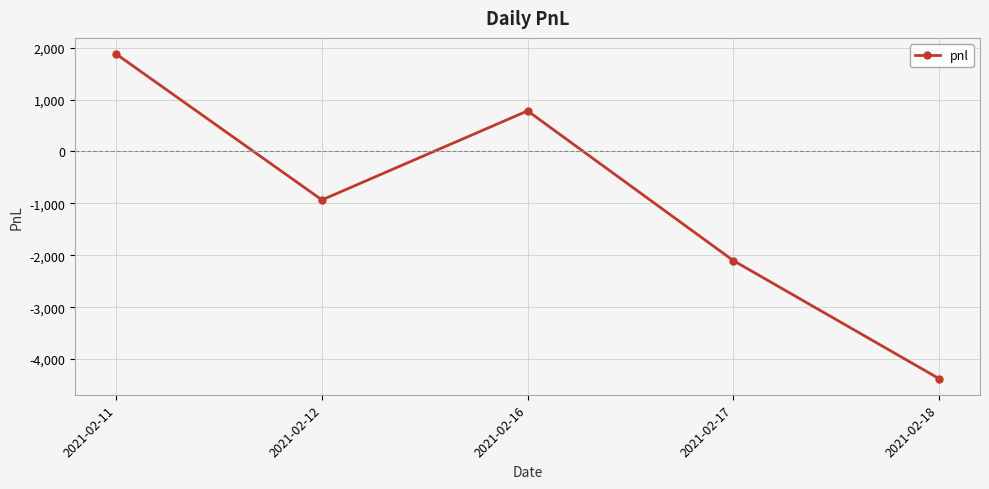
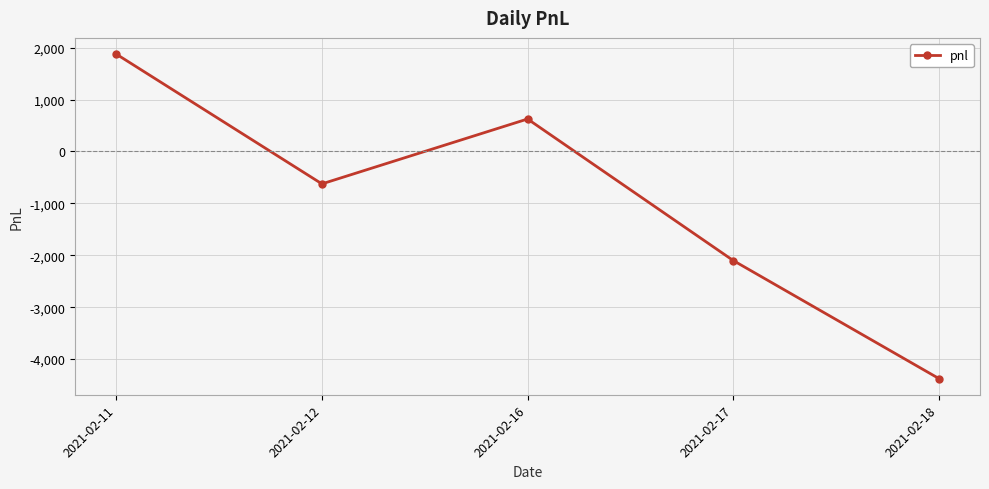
2021-02-12: -900 -> -600
2021-02-16: 800 -> 600
